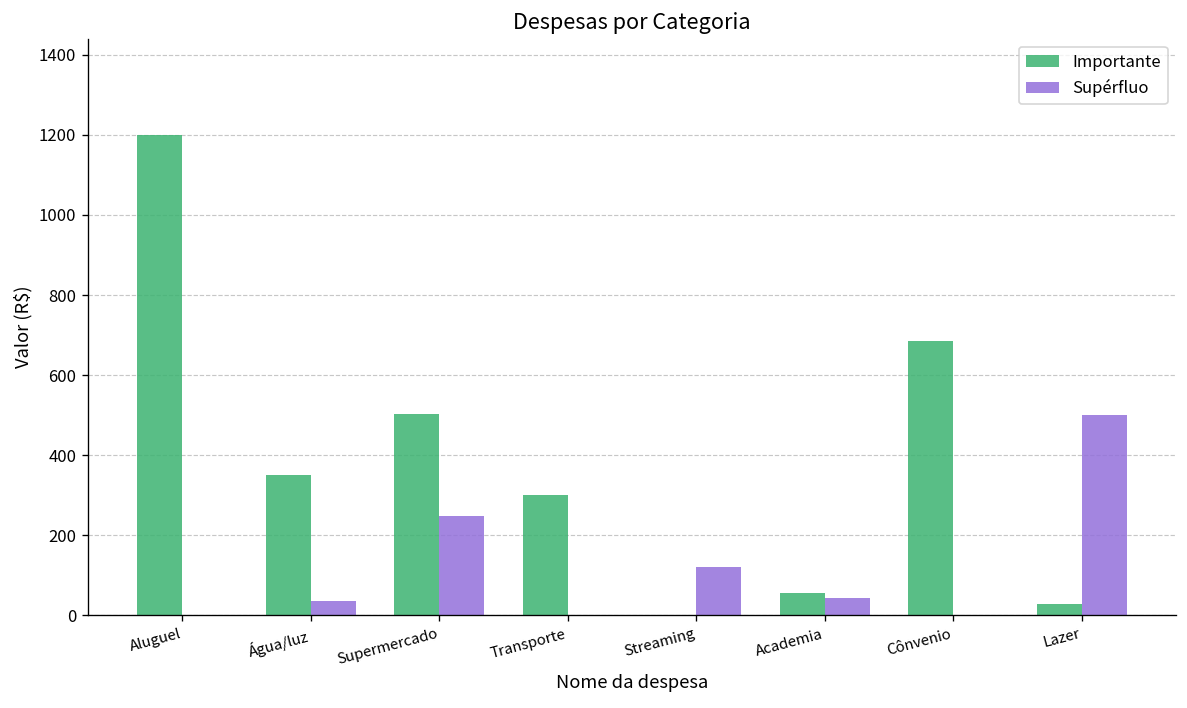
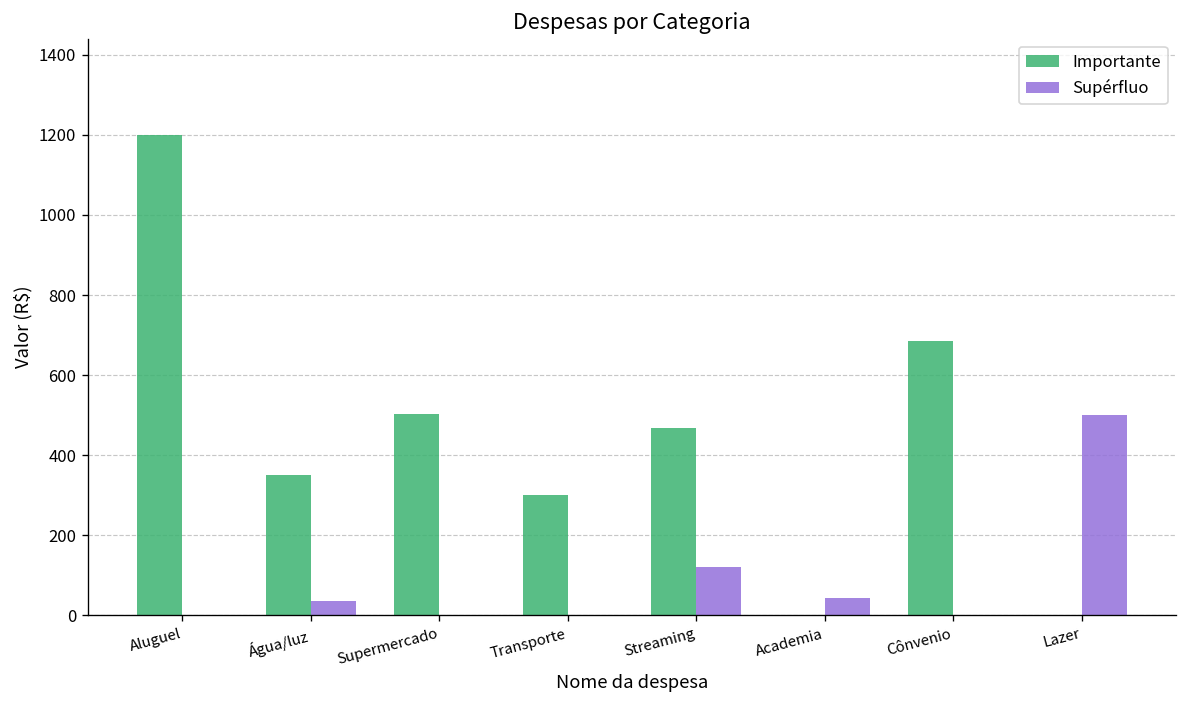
Supérfluo, Supermercado: 250 -> 0
Importante, Streaming: 0 -> 470
Importante, Academia: 60 -> 0
Importante, Lazer: 30 -> 0
